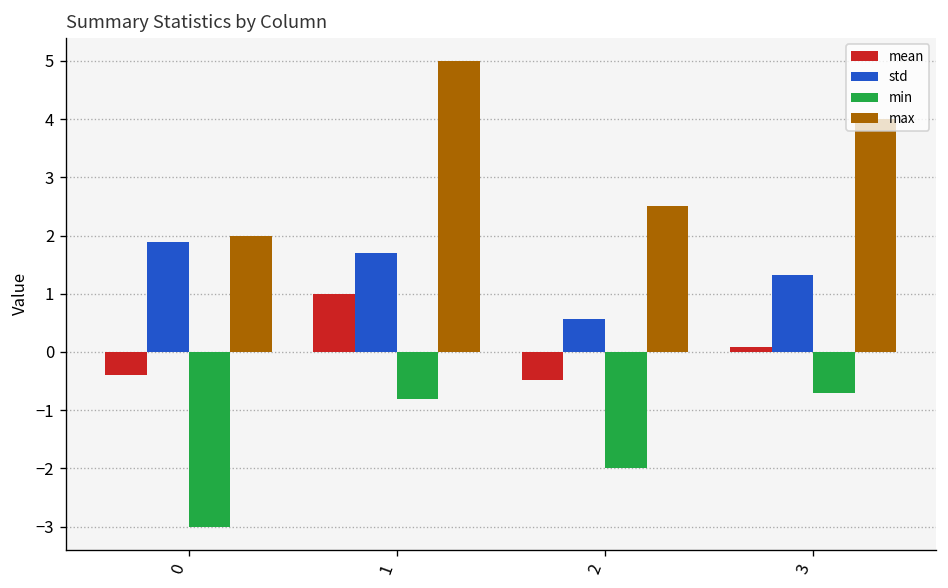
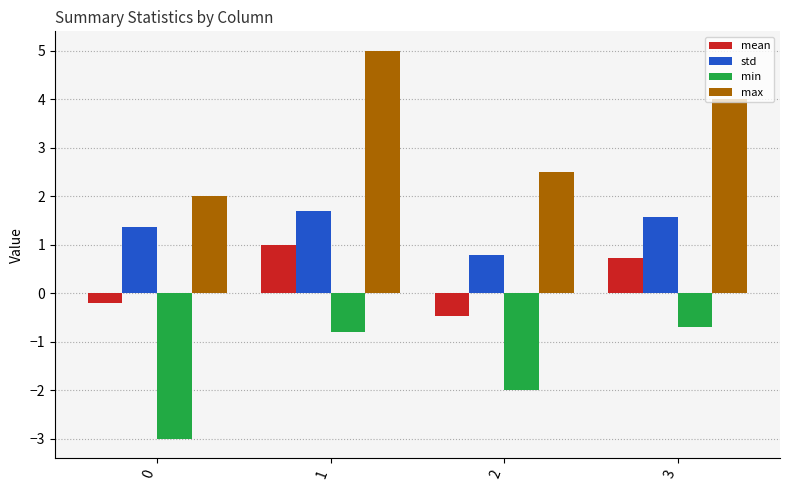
mean, 0: -0.4 -> -0.2
std, 0: 1.9 -> 1.4
std, 2: 0.6 -> 0.8
mean, 3: 0.1 -> 0.7
std, 3: 1.3 -> 1.6
